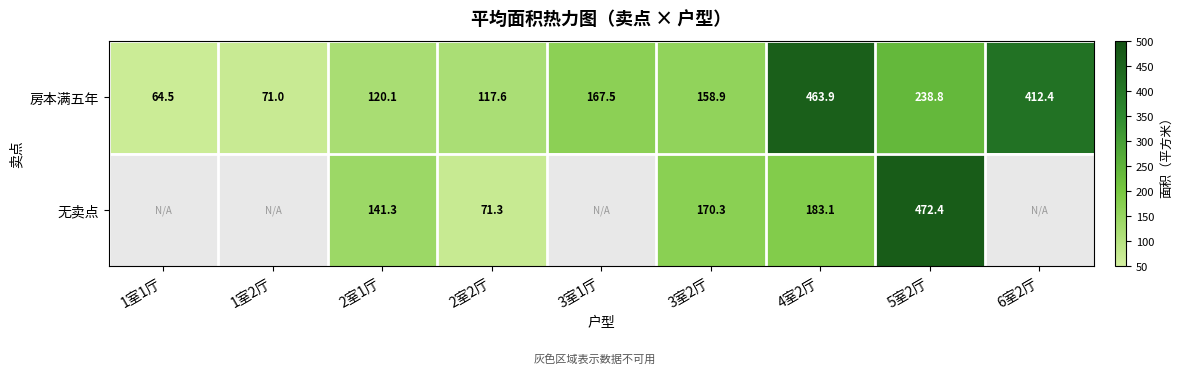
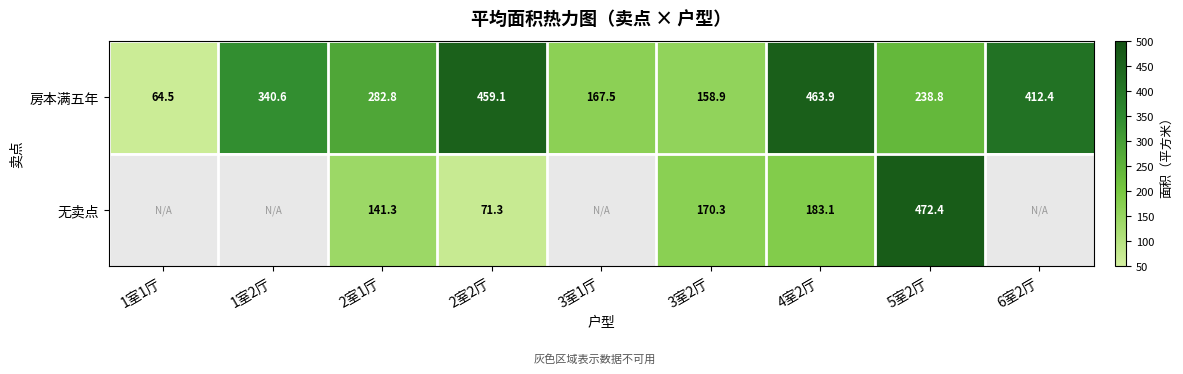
房本满五年, 1室2厅: 71.0 -> 340.6
房本满五年, 2室1厅: 120.1 -> 282.8
房本满五年, 2室2厅: 117.6 -> 459.1
